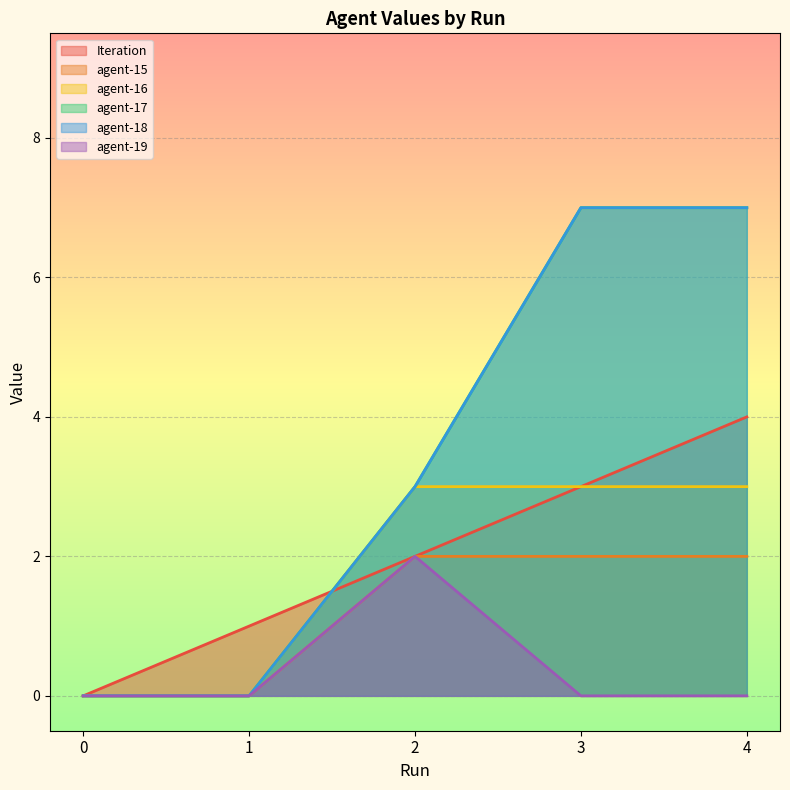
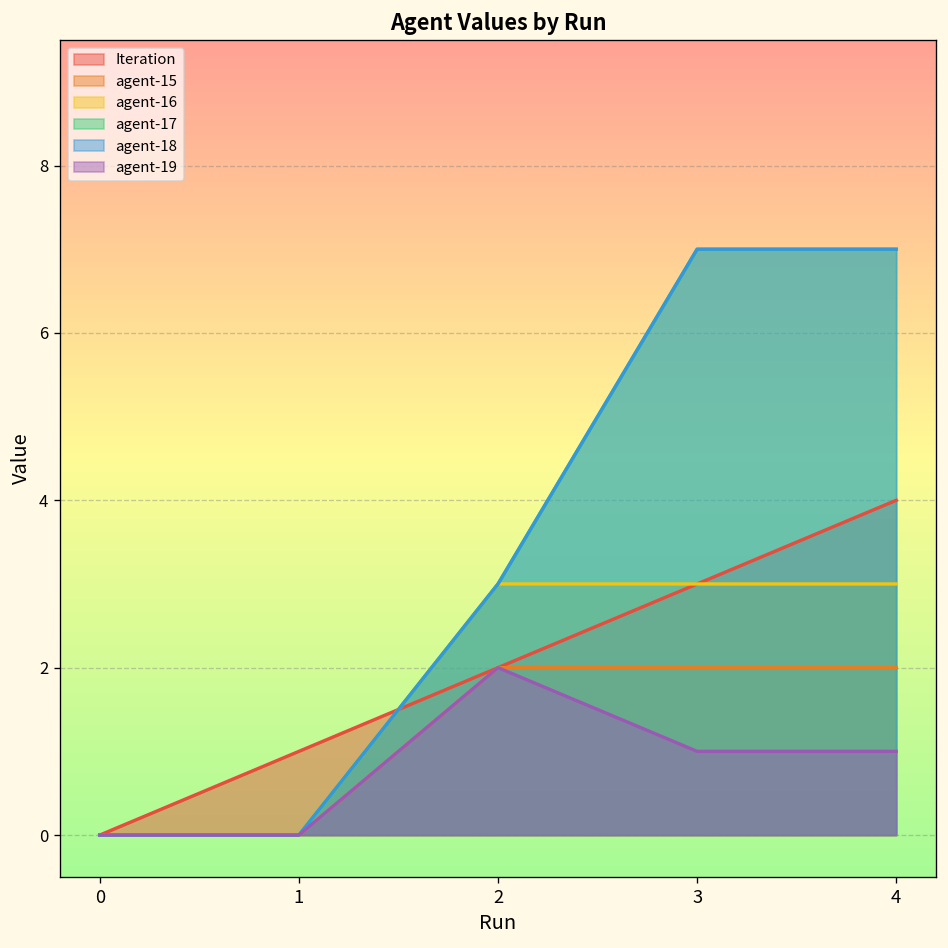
agent-19, 3: 0 -> 1
agent-19, 4: 0 -> 1
